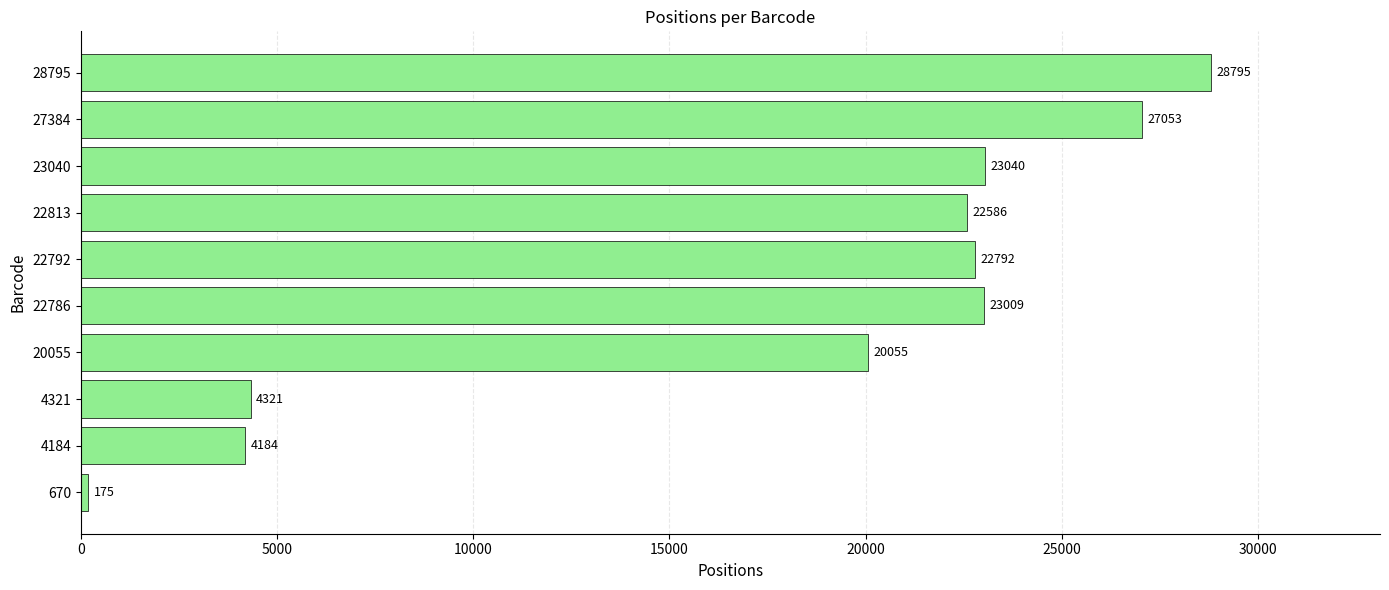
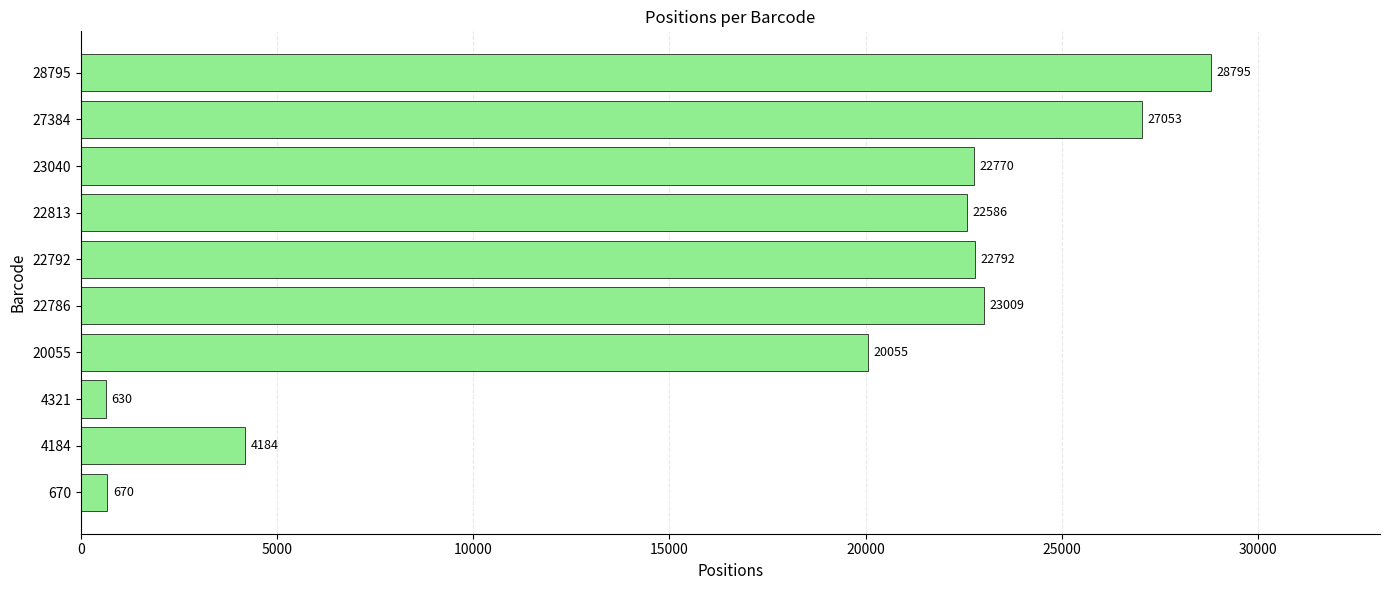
23040: 23040 -> 22770
4321: 4321 -> 630
670: 175 -> 670
